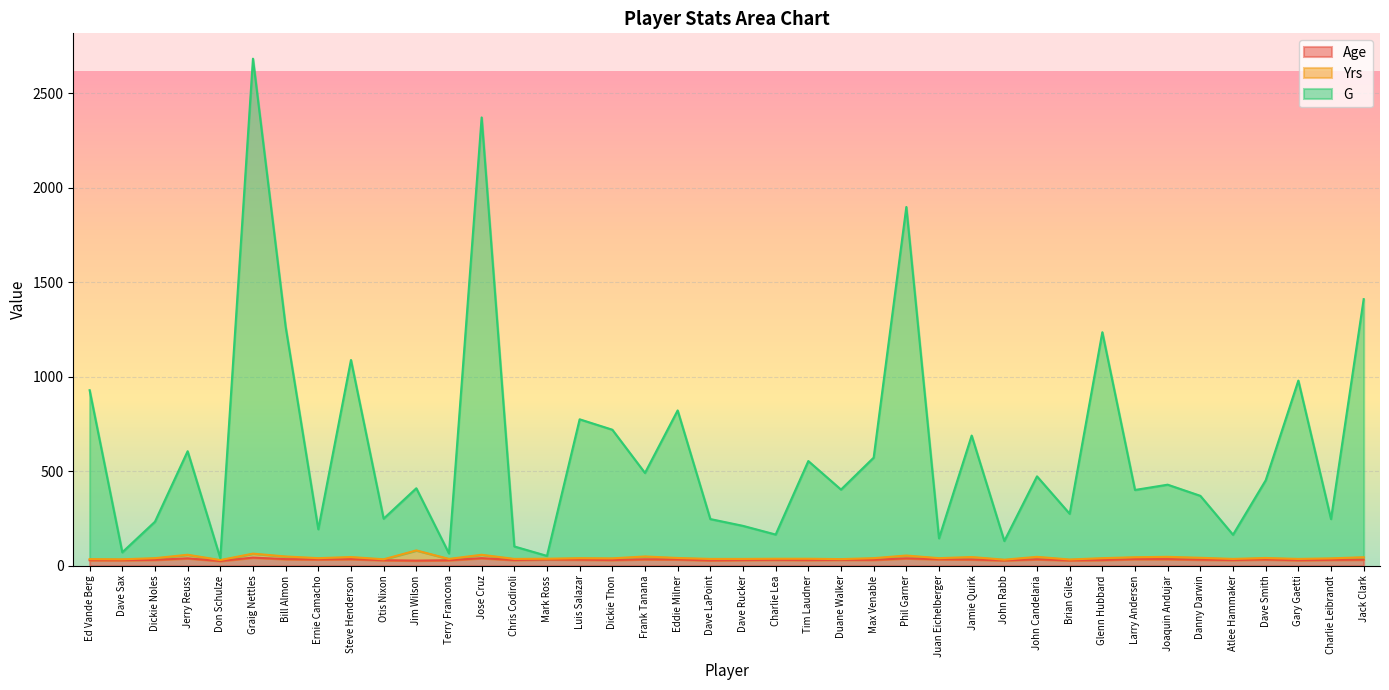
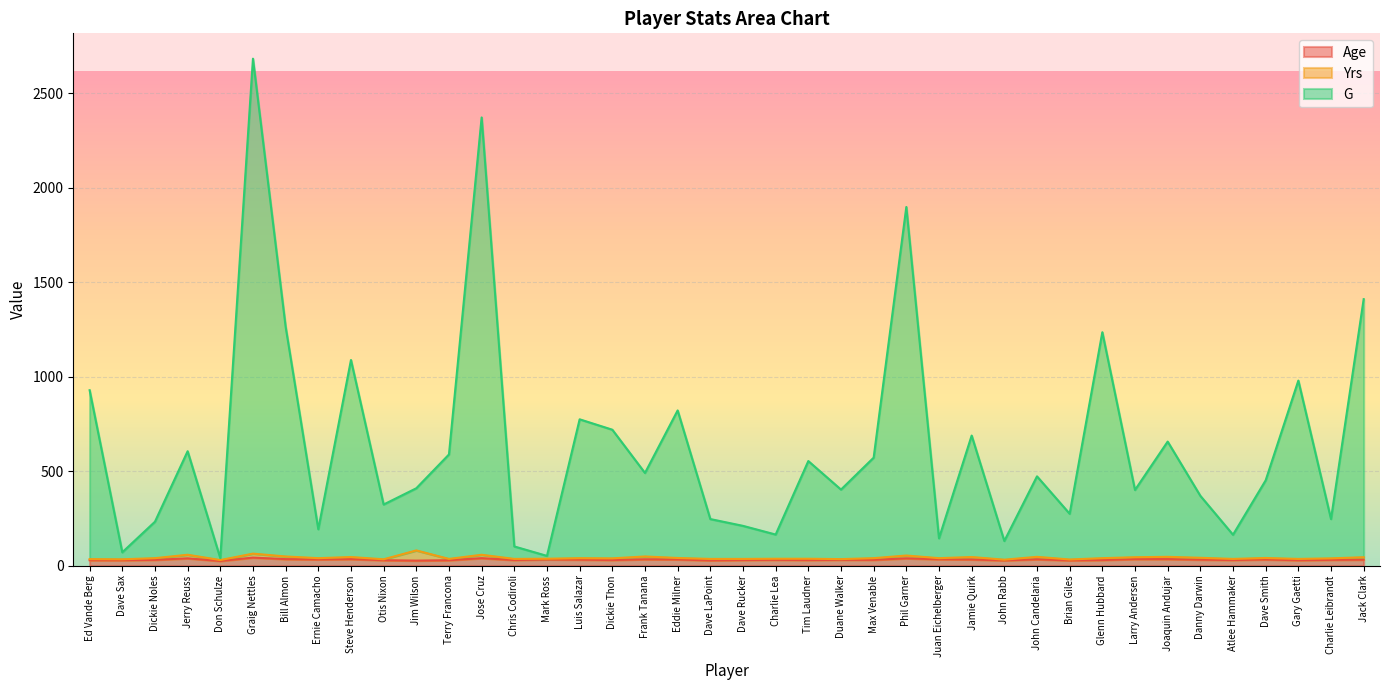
G, Otis Nixon: 220 -> 290
G, Terry Francona: 30 -> 550
G, Joaquin Andujar: 380 -> 610
